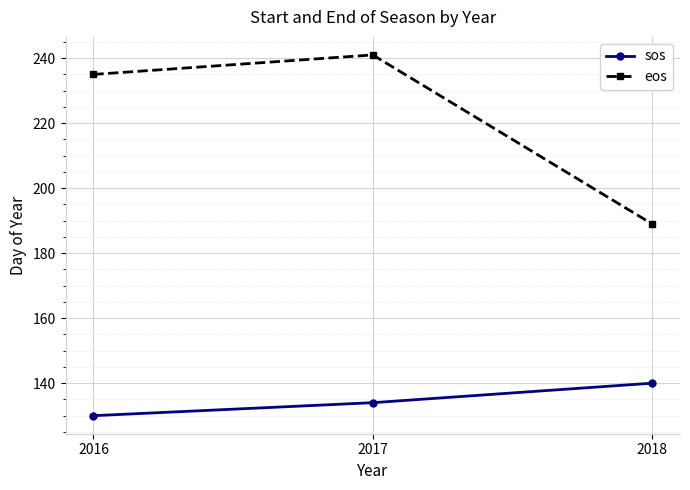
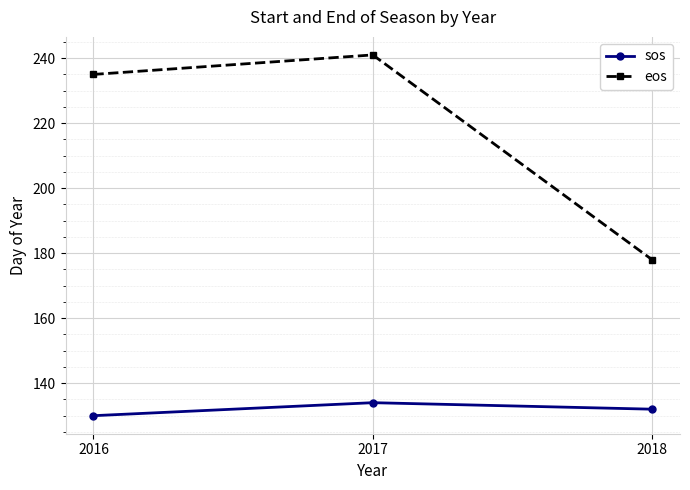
sos, 2018: 140 -> 132
eos, 2018: 189 -> 178
